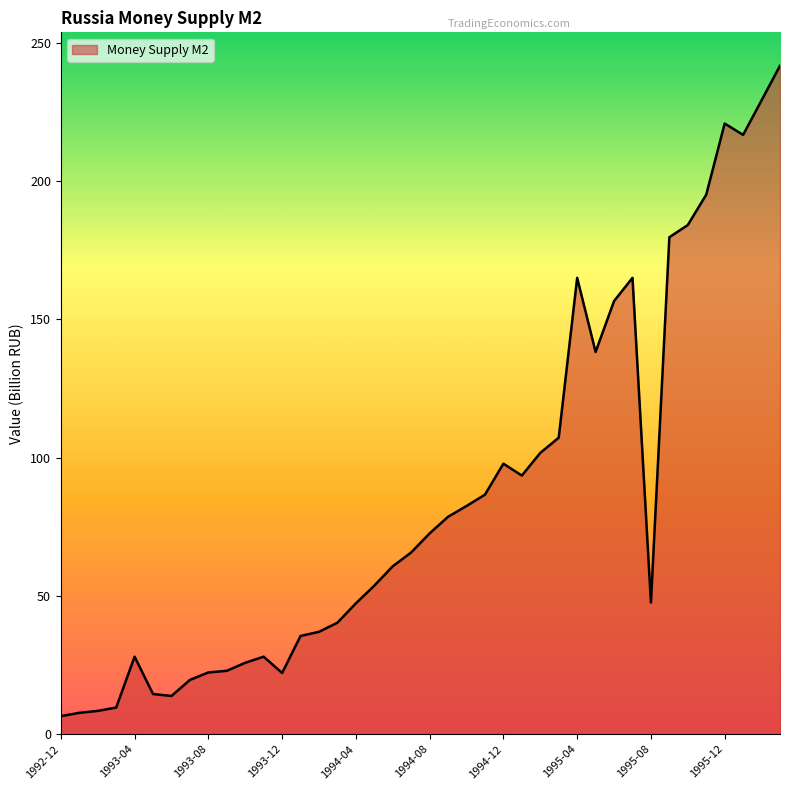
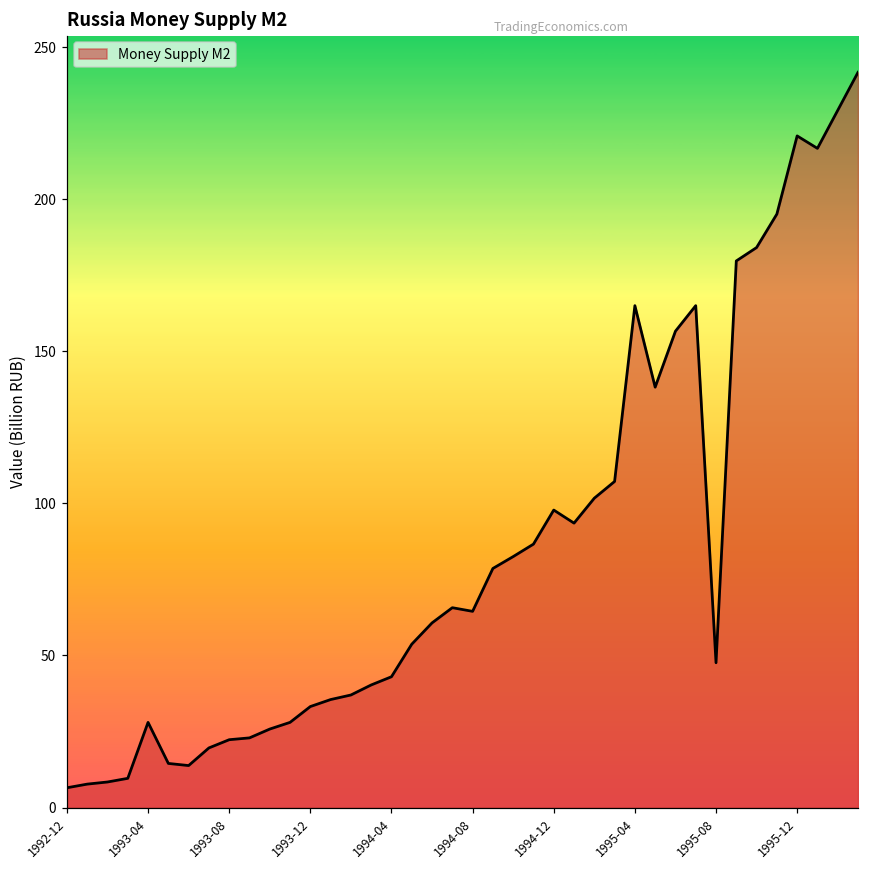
1993-12: 22 -> 33
1994-04: 47 -> 43
1994-08: 73 -> 65
